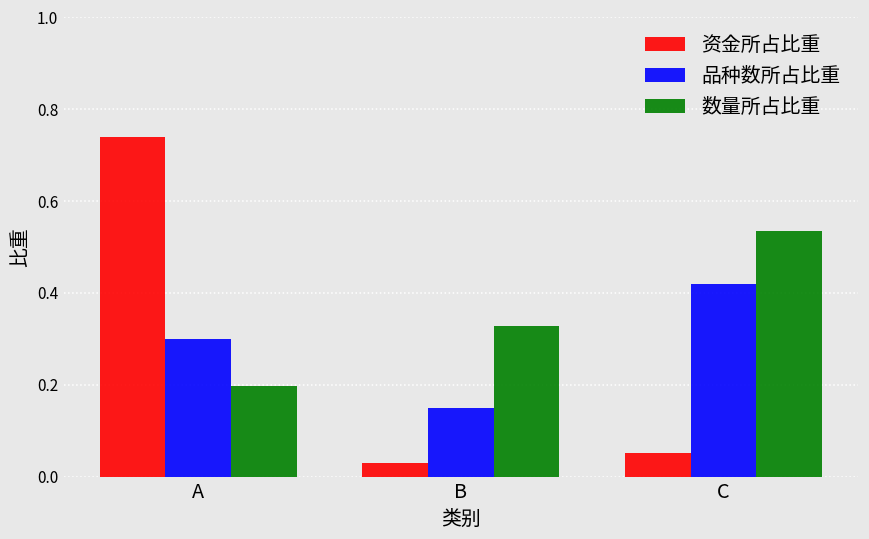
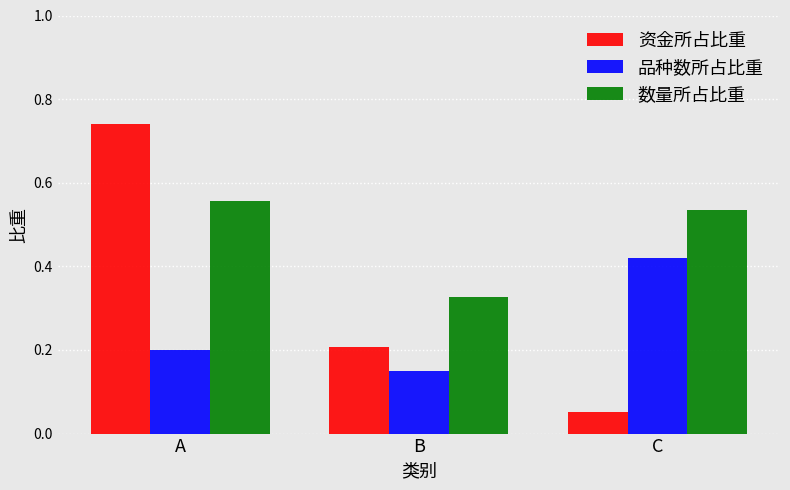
品种数所占比重, A: 0.3 -> 0.2
数量所占比重, A: 0.20 -> 0.56
资金所占比重, B: 0.03 -> 0.21
